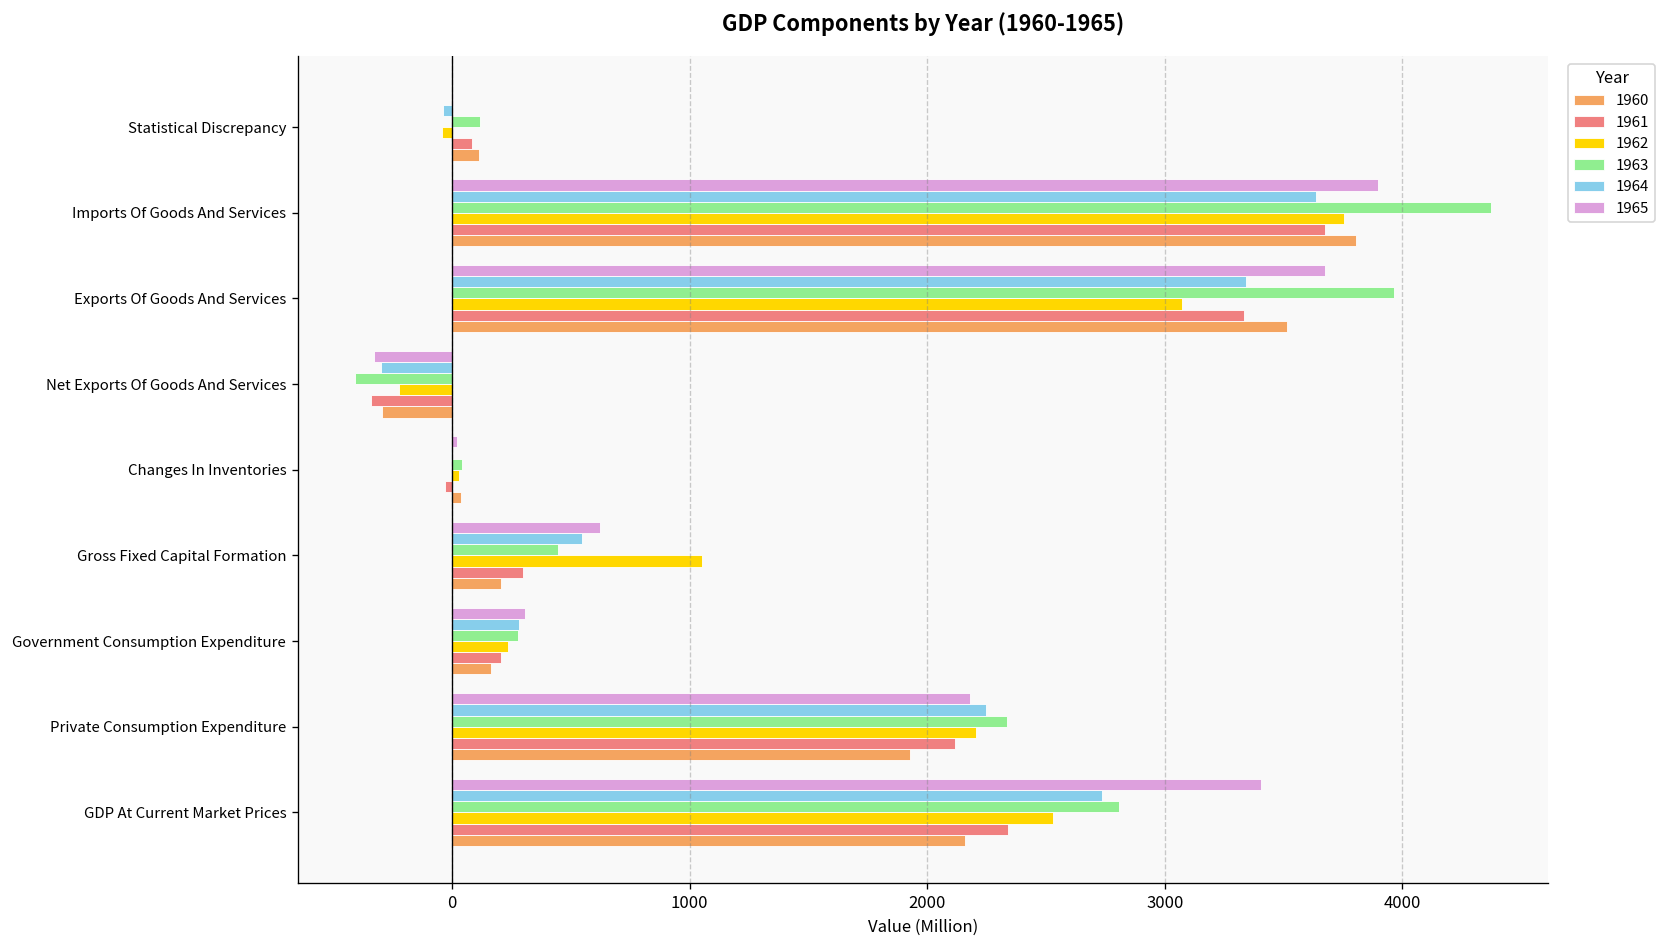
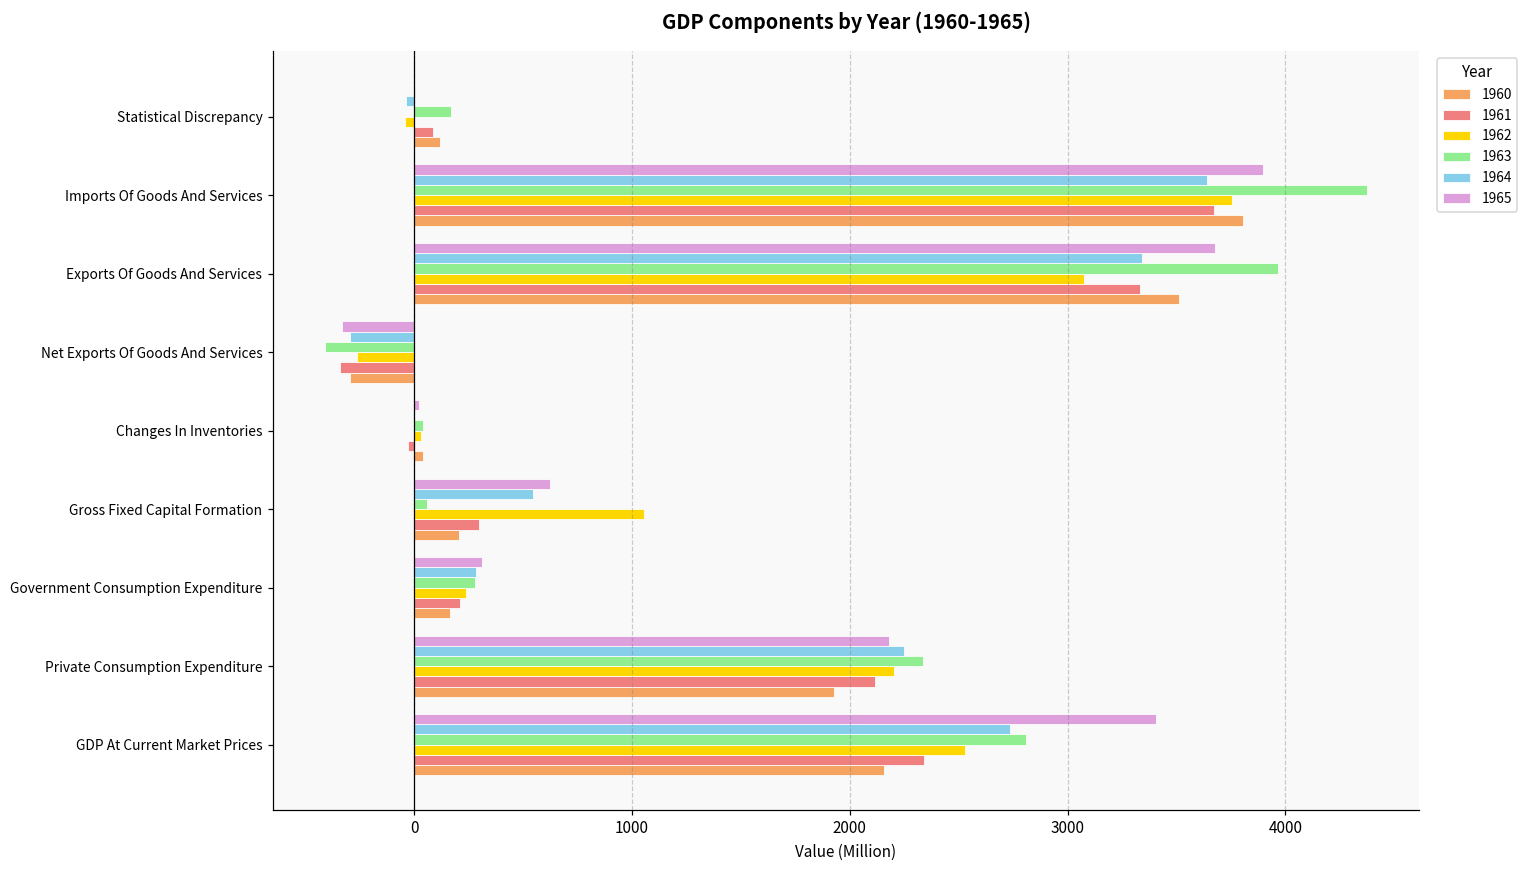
1963, Statistical Discrepancy: 120 -> 170
1962, Net Exports Of Goods And Services: -220 -> -260
1963, Gross Fixed Capital Formation: 450 -> 60
